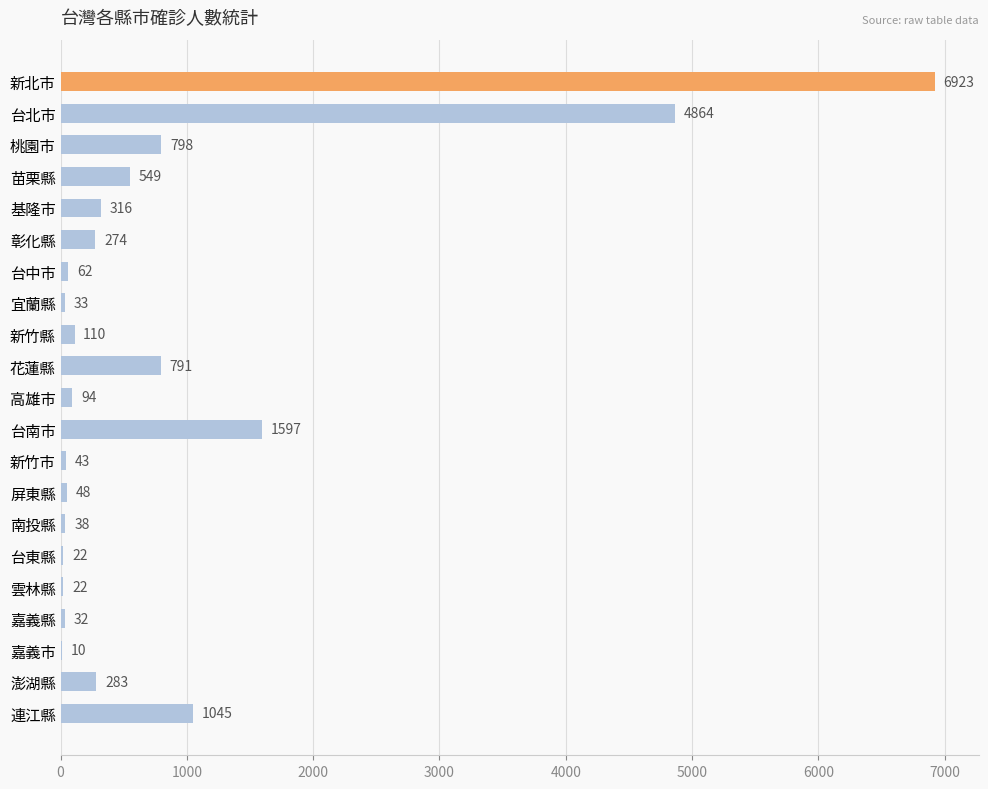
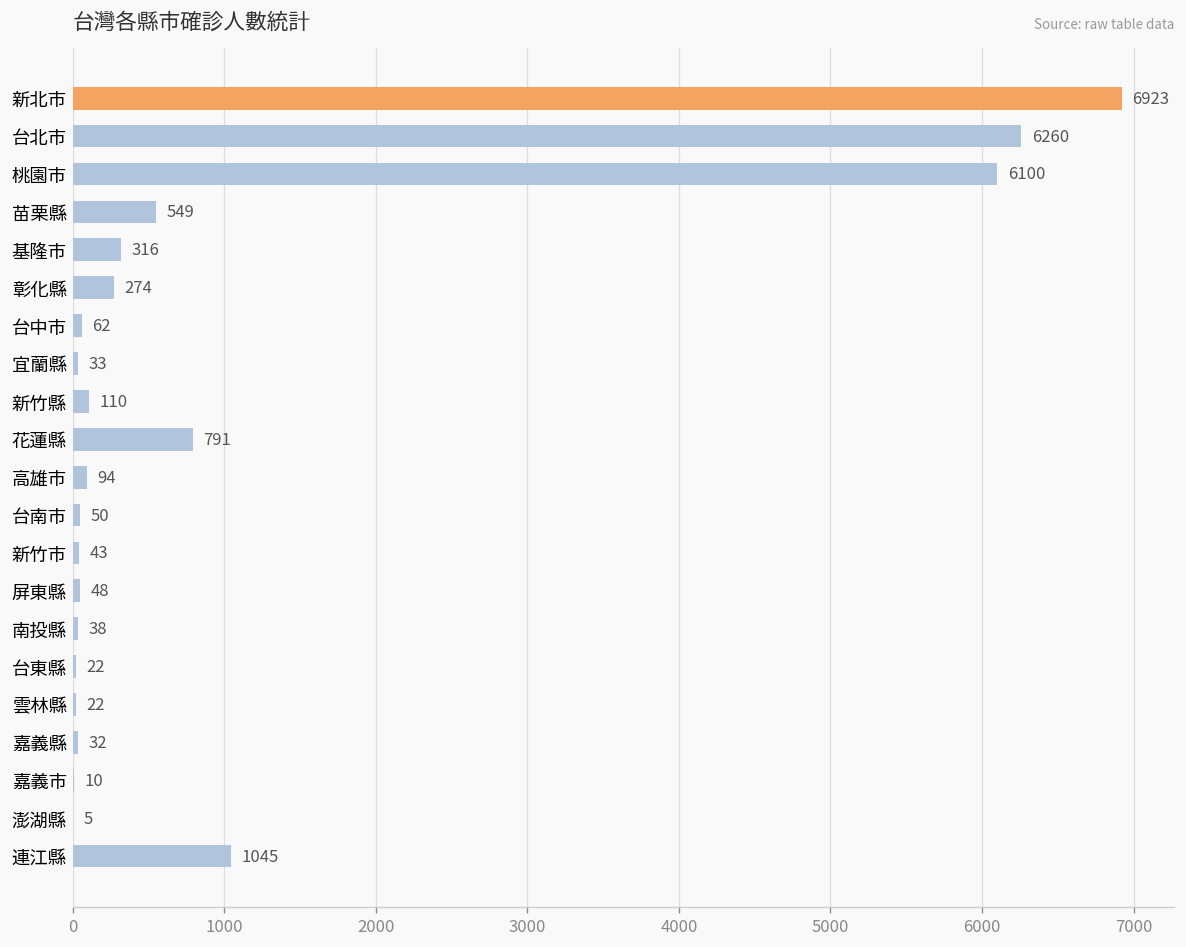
台北市: 4864 -> 6260
桃園市: 798 -> 6100
台南市: 1597 -> 50
澎湖縣: 283 -> 5
